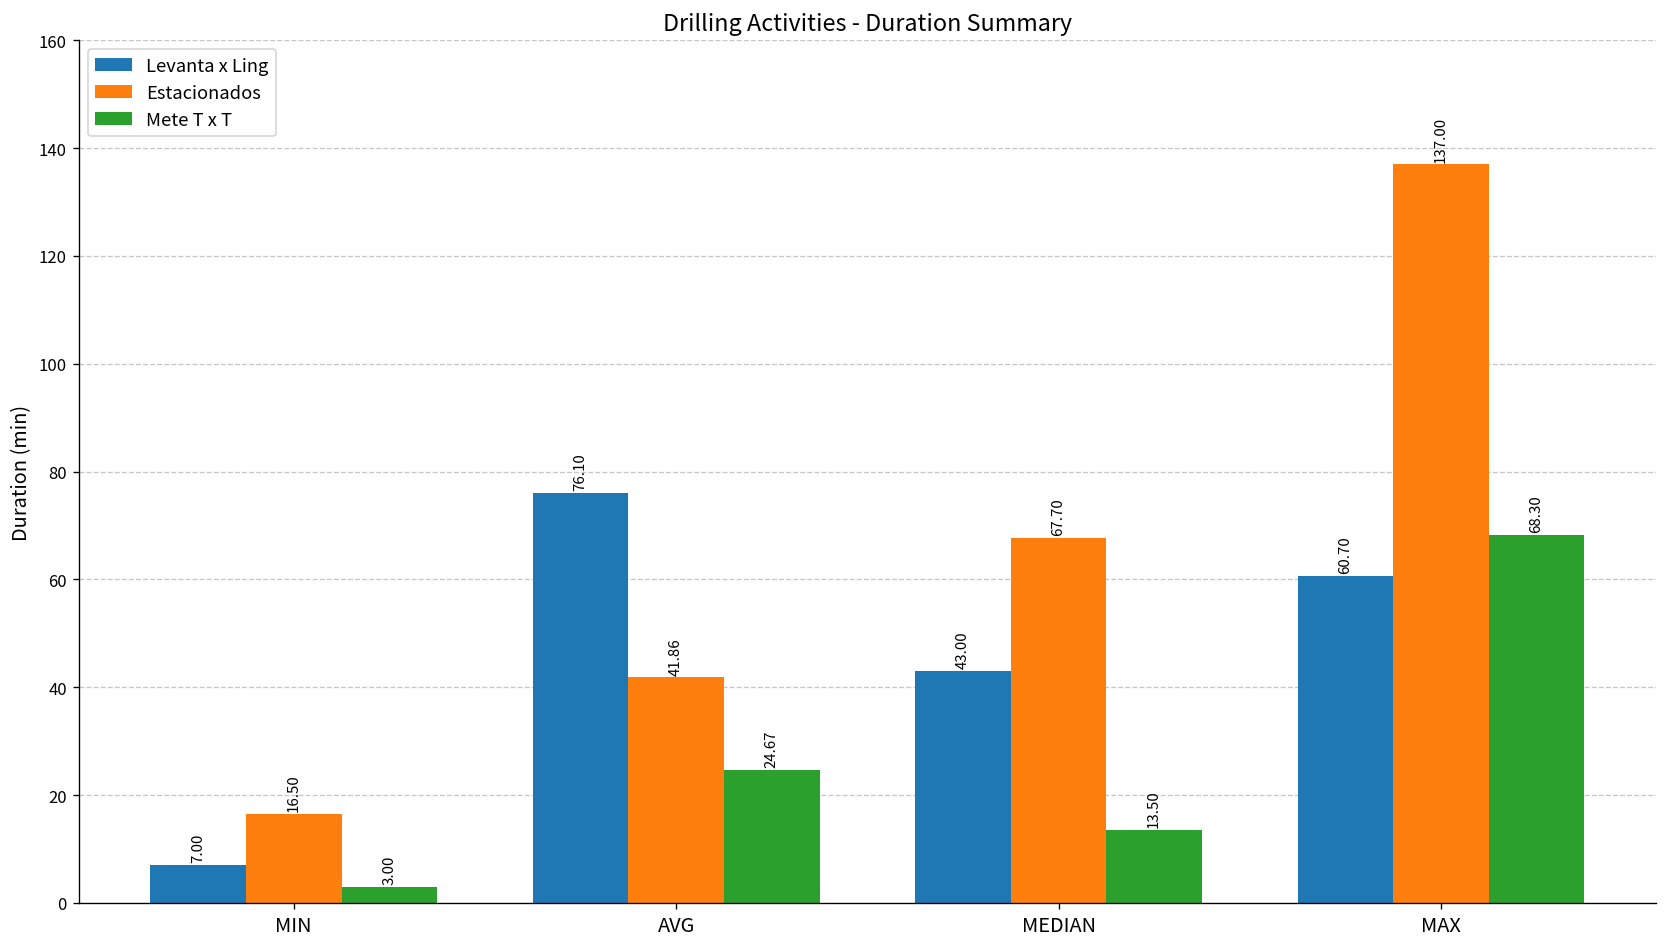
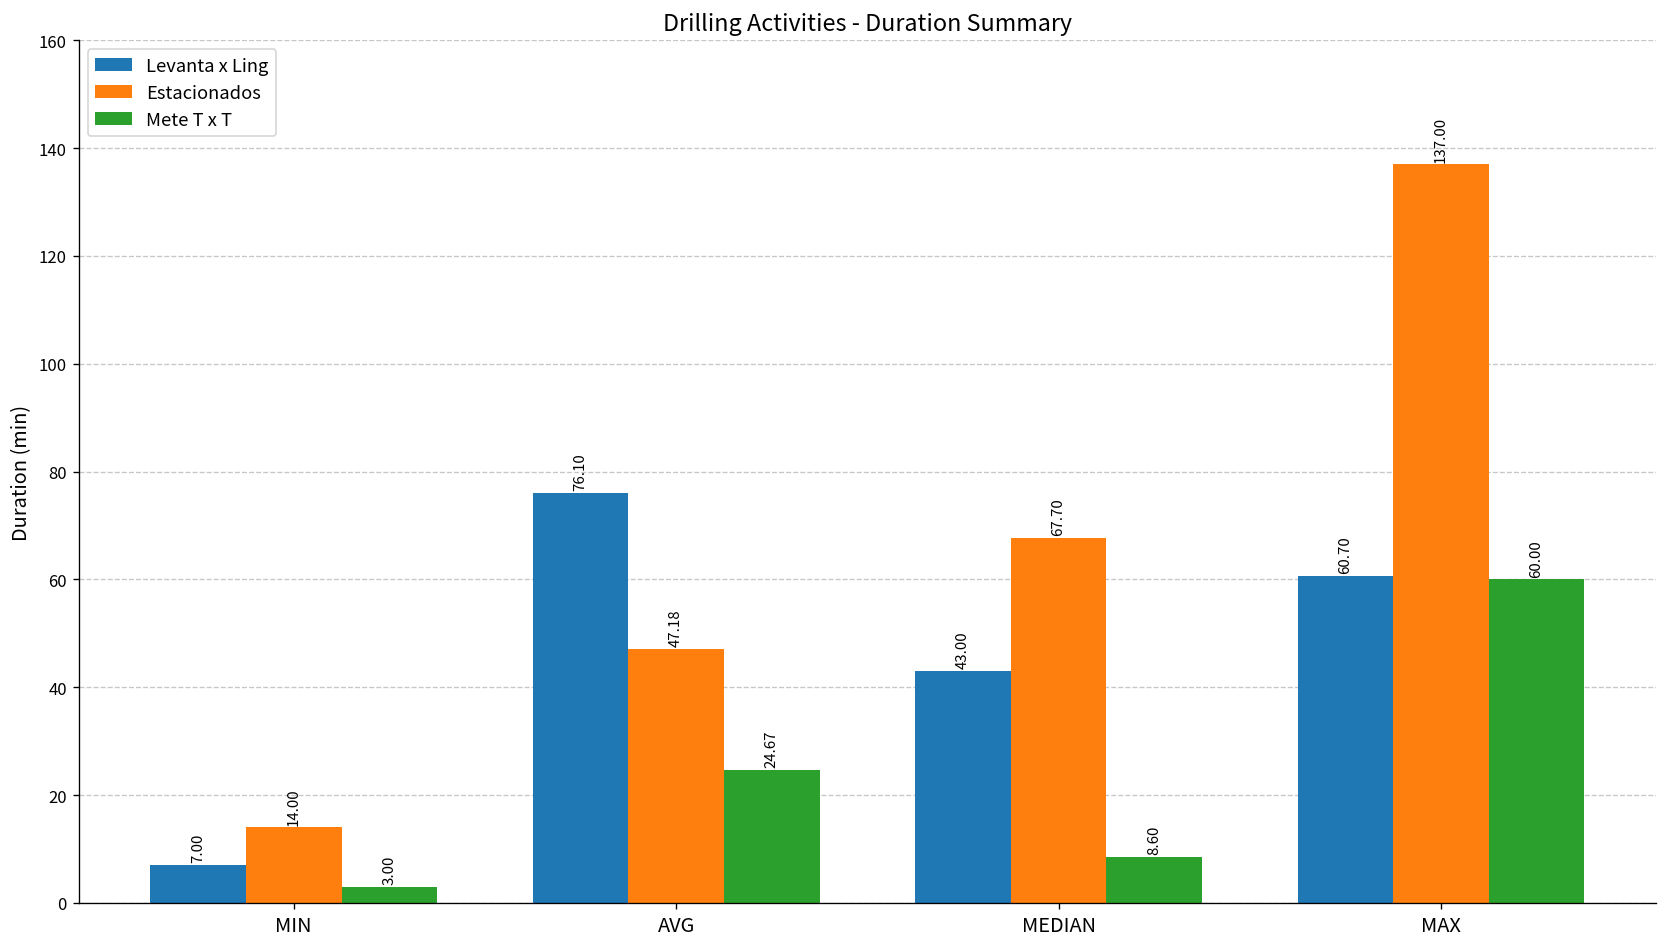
Estacionados, MIN: 16.50 -> 14.00
Estacionados, AVG: 41.86 -> 47.18
Mete T x T, MEDIAN: 13.50 -> 8.60
Mete T x T, MAX: 68.30 -> 60.00
